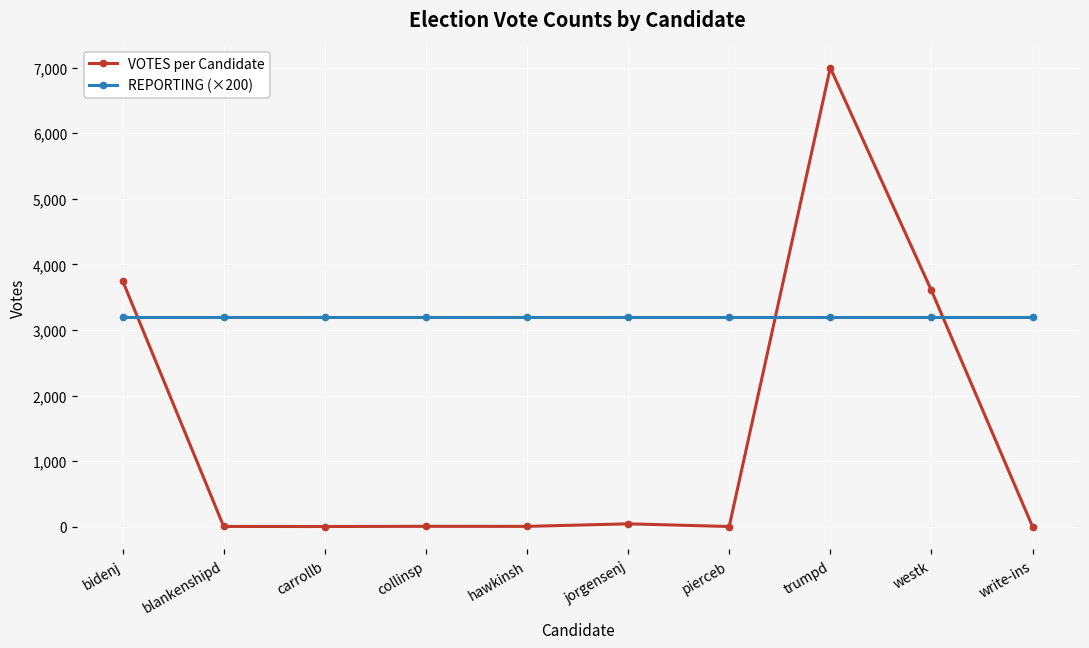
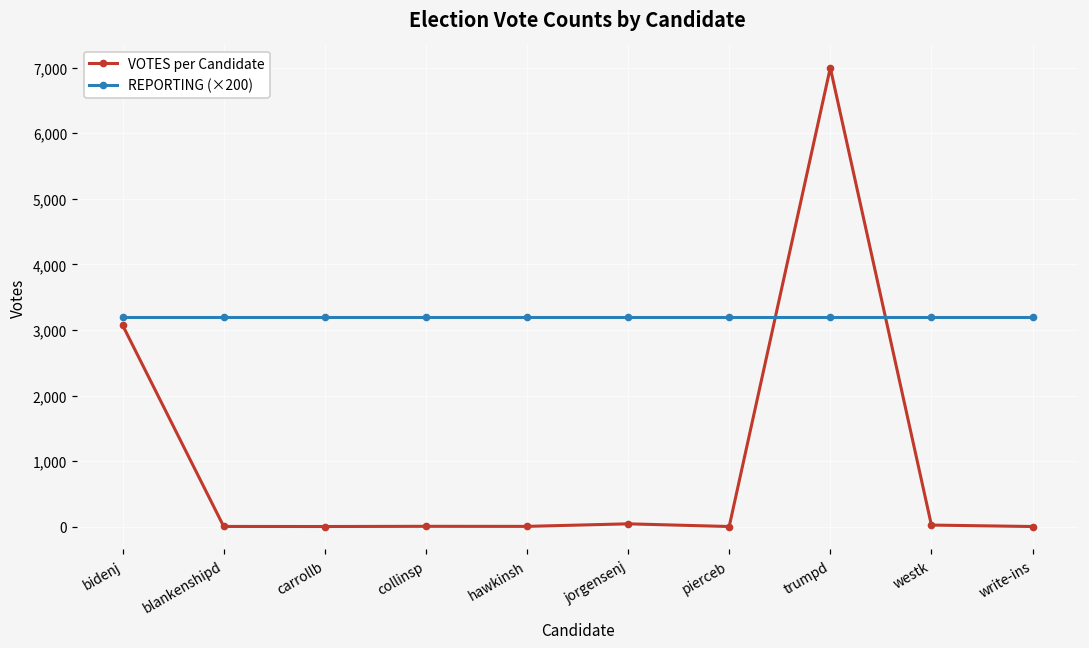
VOTES per Candidate, bidenj: 3,800 -> 3,100
VOTES per Candidate, westk: 3,600 -> 0
